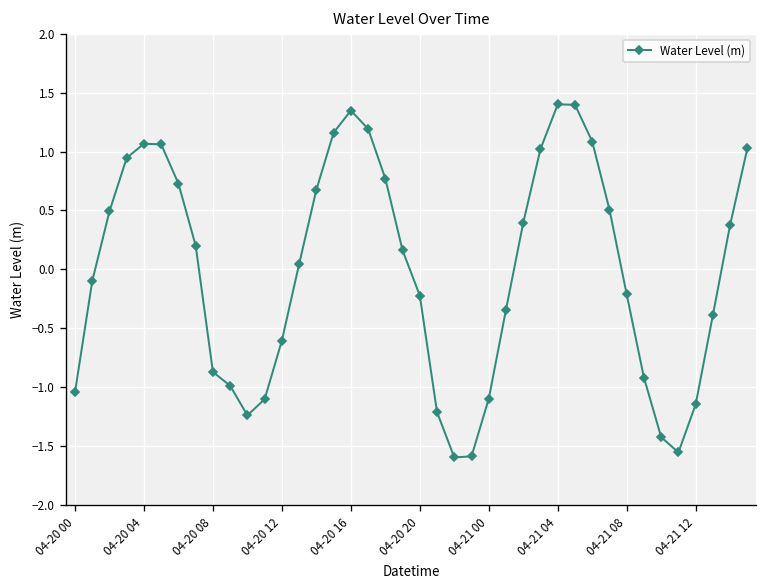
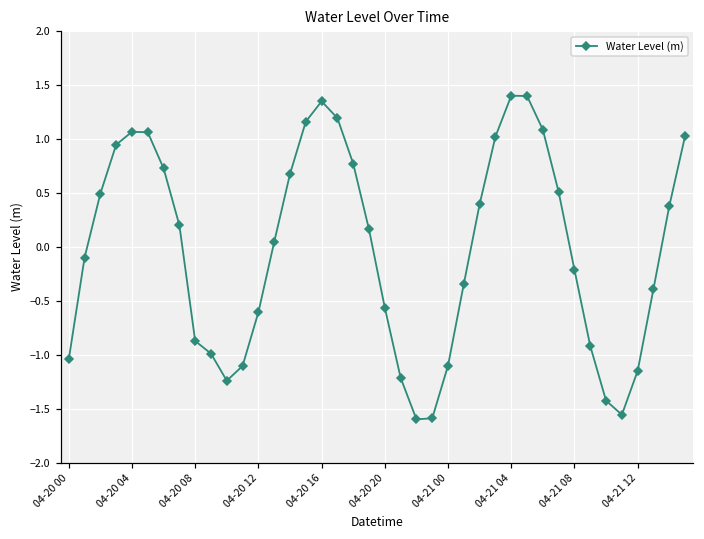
04-20 20: -0.2 -> -0.6
